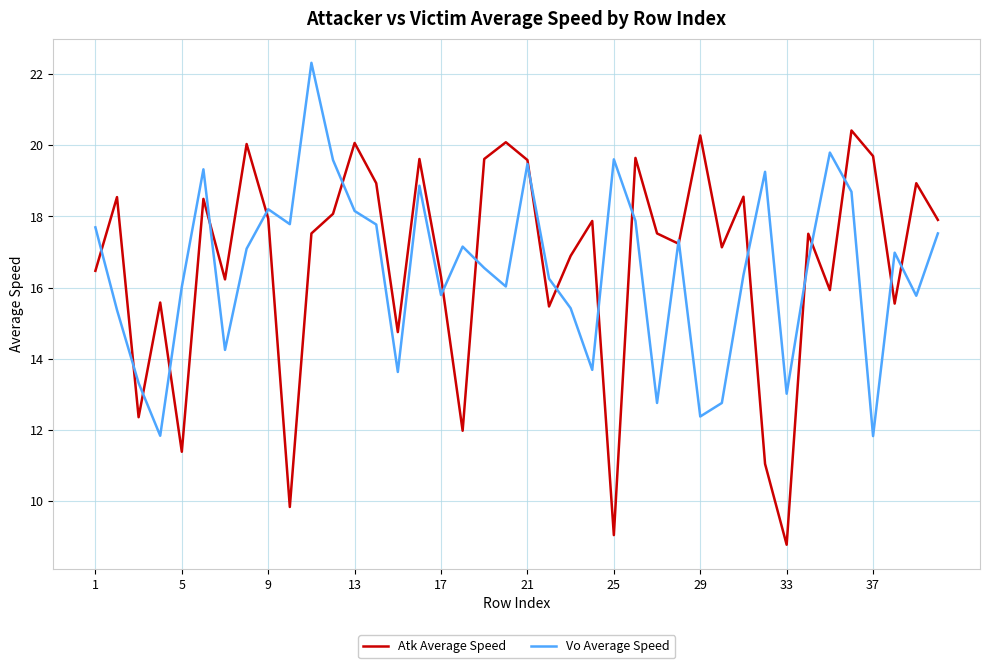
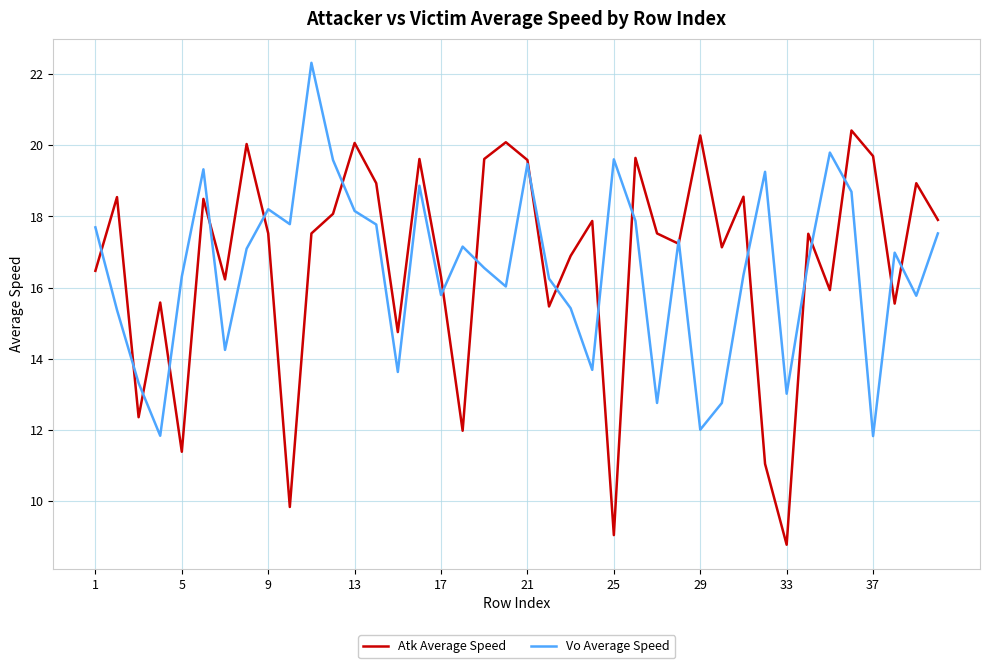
Vo Average Speed, 5: 16.0 -> 16.3
Atk Average Speed, 9: 17.9 -> 17.5
Vo Average Speed, 29: 12.4 -> 12.0
